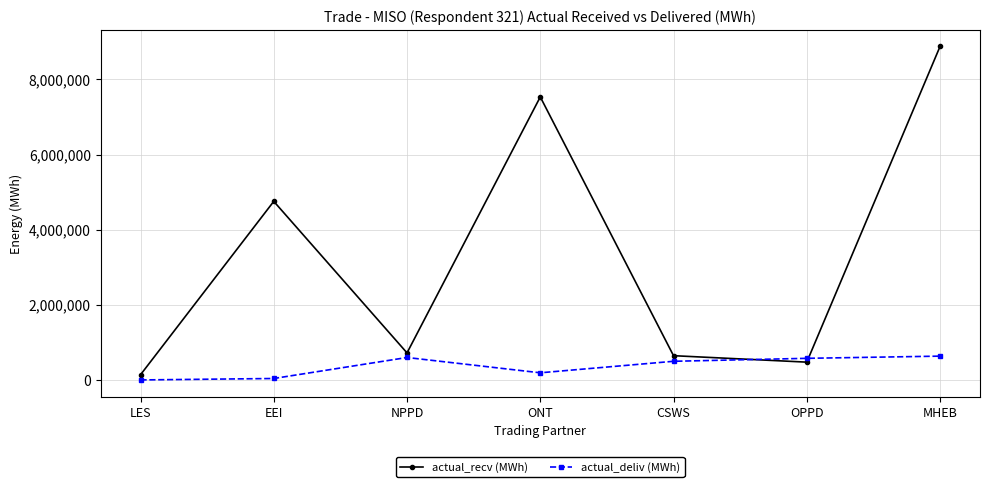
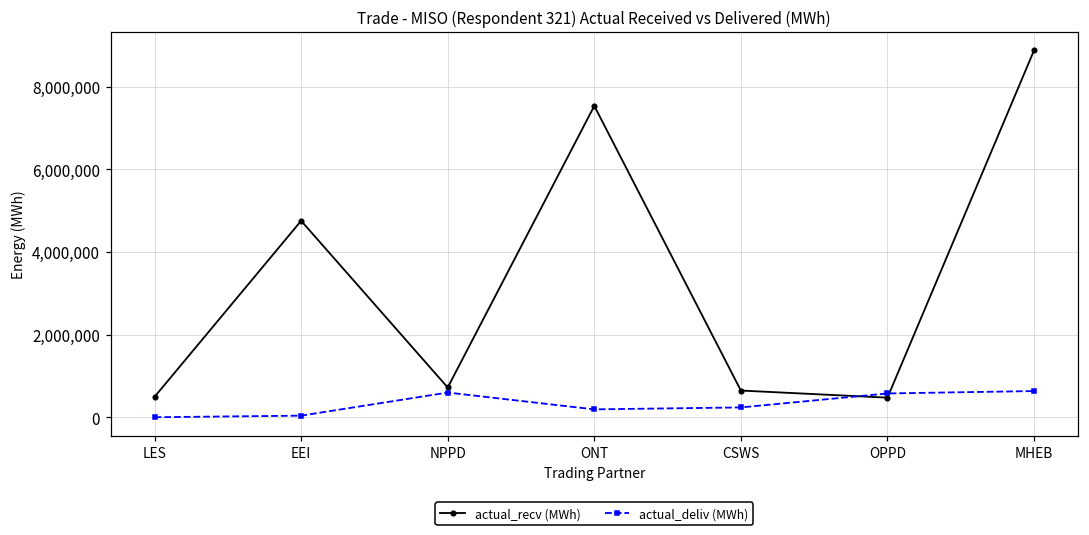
actual_recv (MWh), LES: 100,000 -> 500,000
actual_deliv (MWh), CSWS: 500,000 -> 200,000
